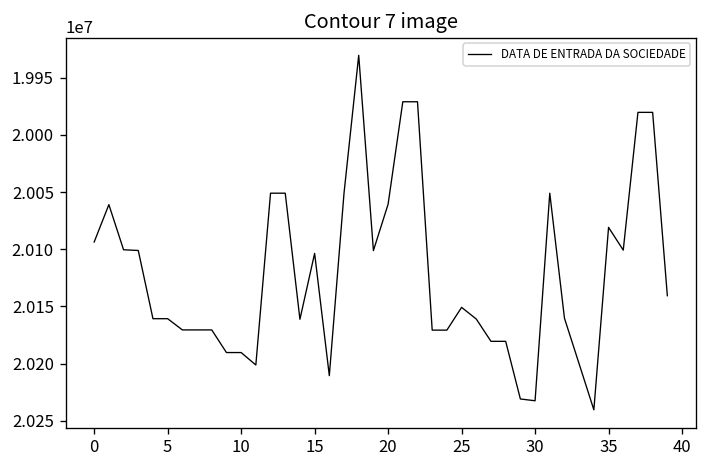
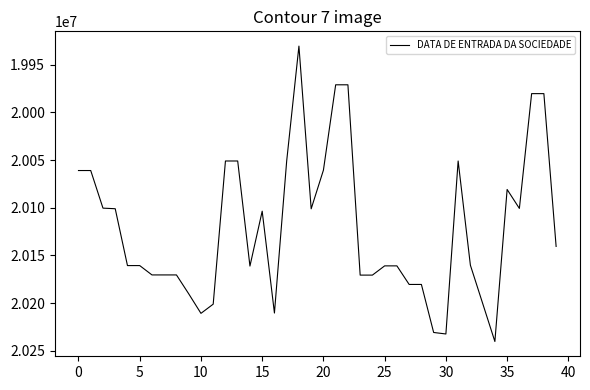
0: 20090000 -> 20060000
10: 20190000 -> 20210000
25: 20150000 -> 20160000
